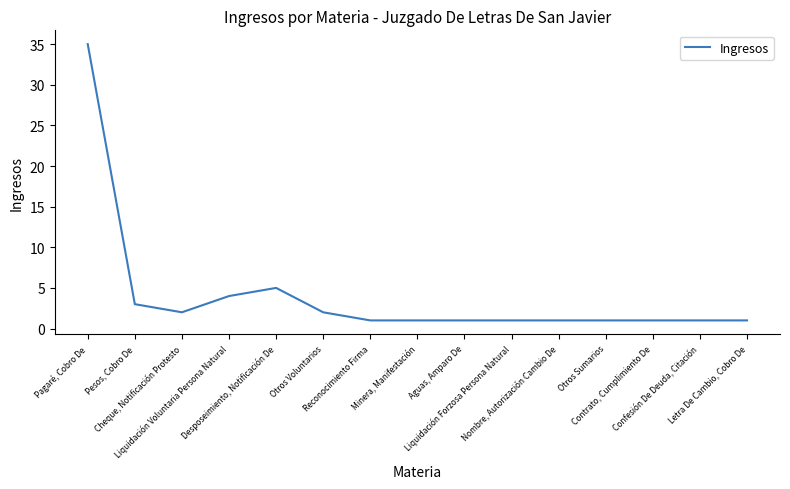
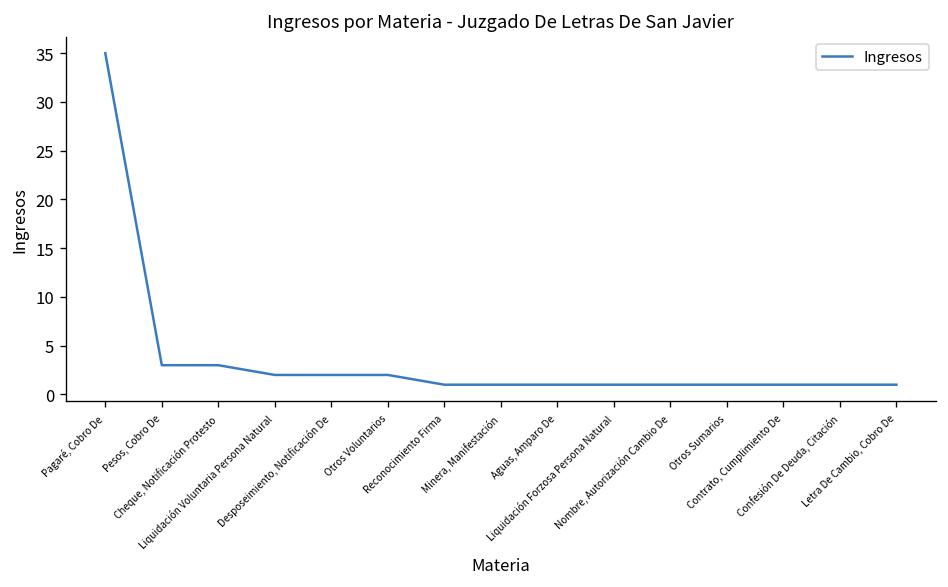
Cheque, Notificación Protesto: 2 -> 3
Liquidación Voluntaria Persona Natural: 4 -> 2
Desposeimiento, Notificación De: 5 -> 2
